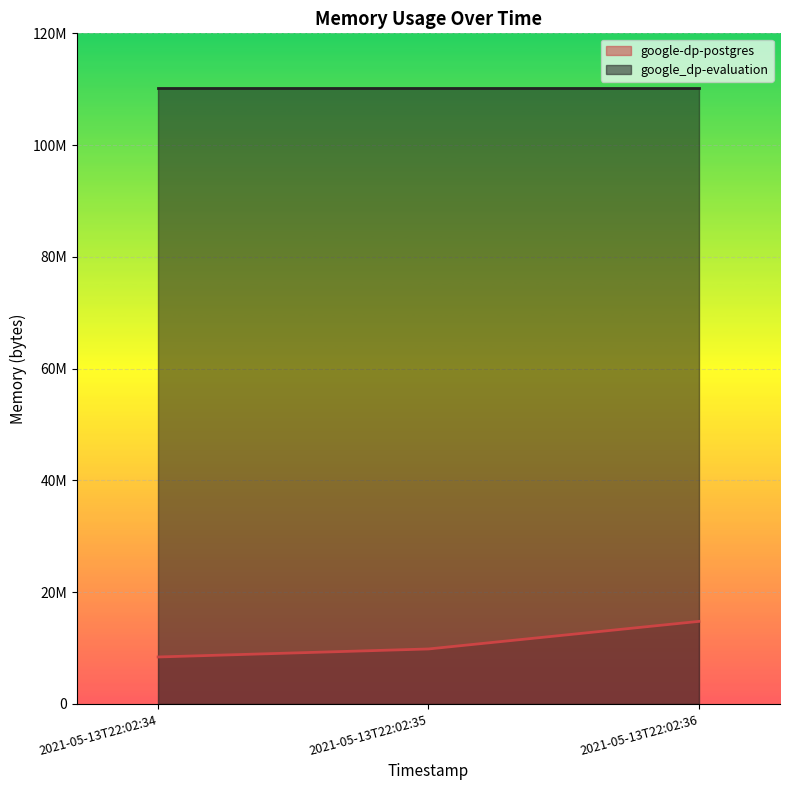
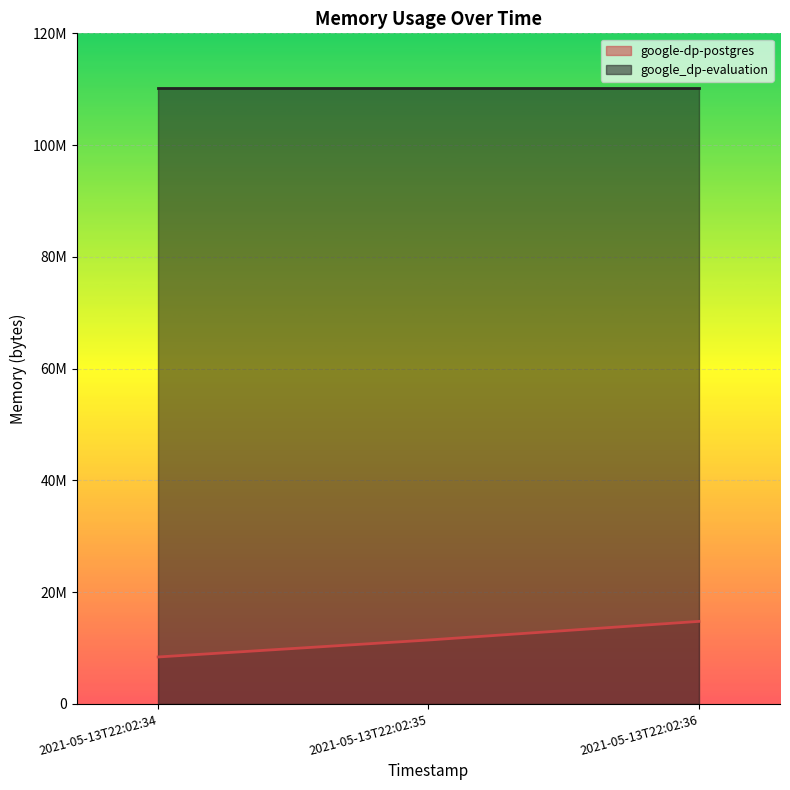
google-dp-postgres, 2021-05-13T22:02:35: 10000000 -> 11000000
